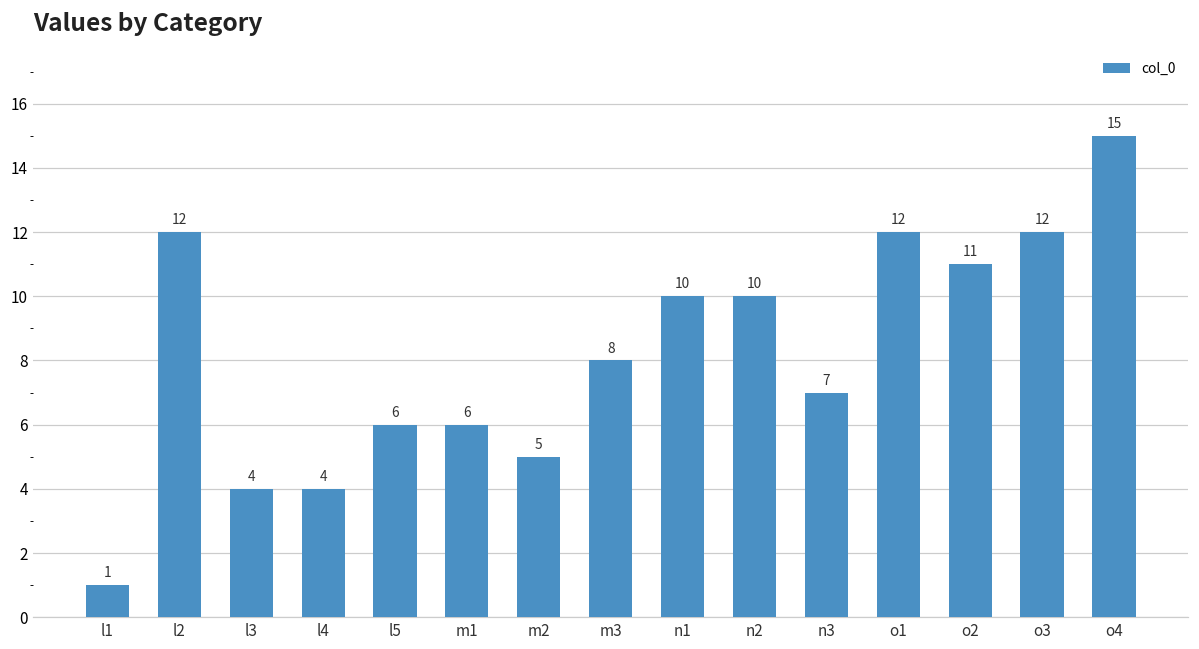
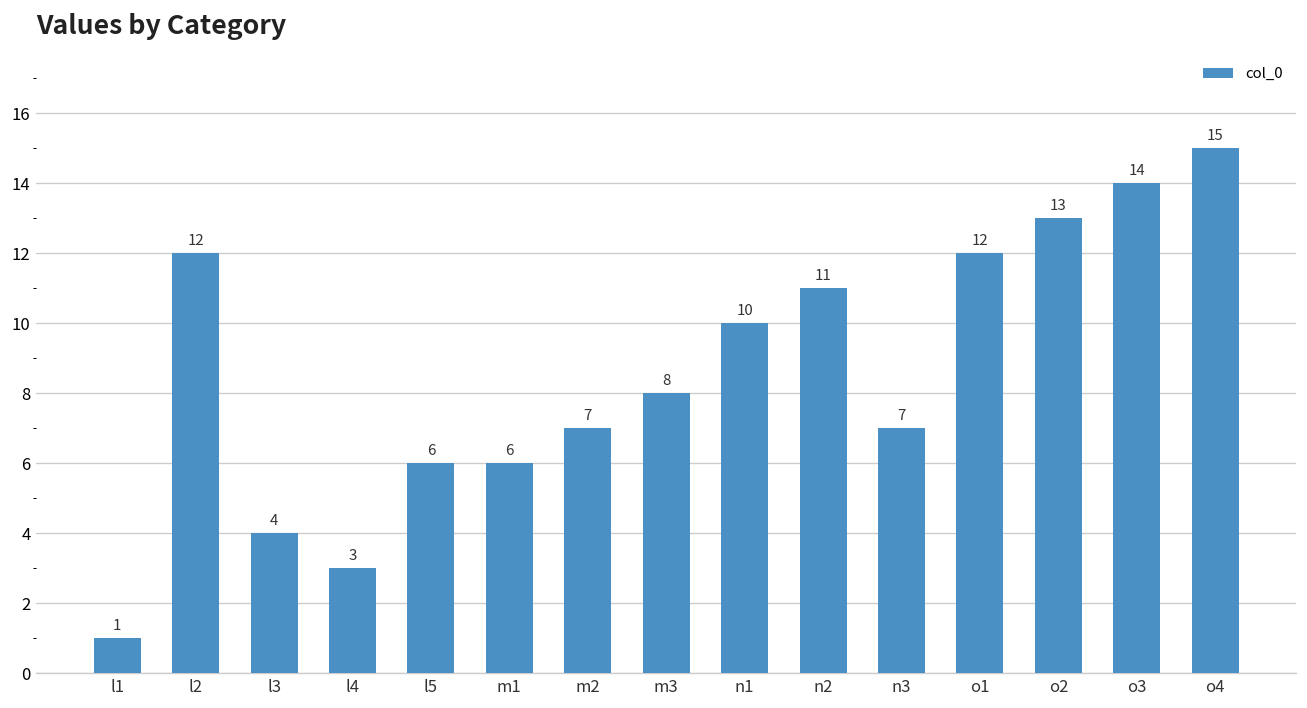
l4: 4 -> 3
m2: 5 -> 7
n2: 10 -> 11
o2: 11 -> 13
o3: 12 -> 14
